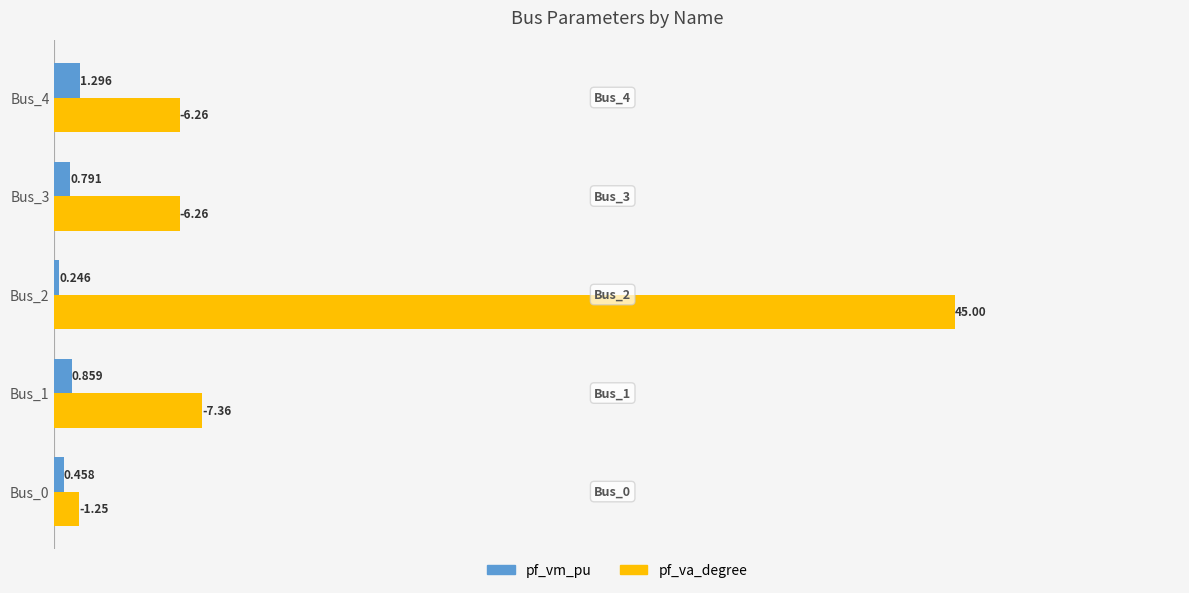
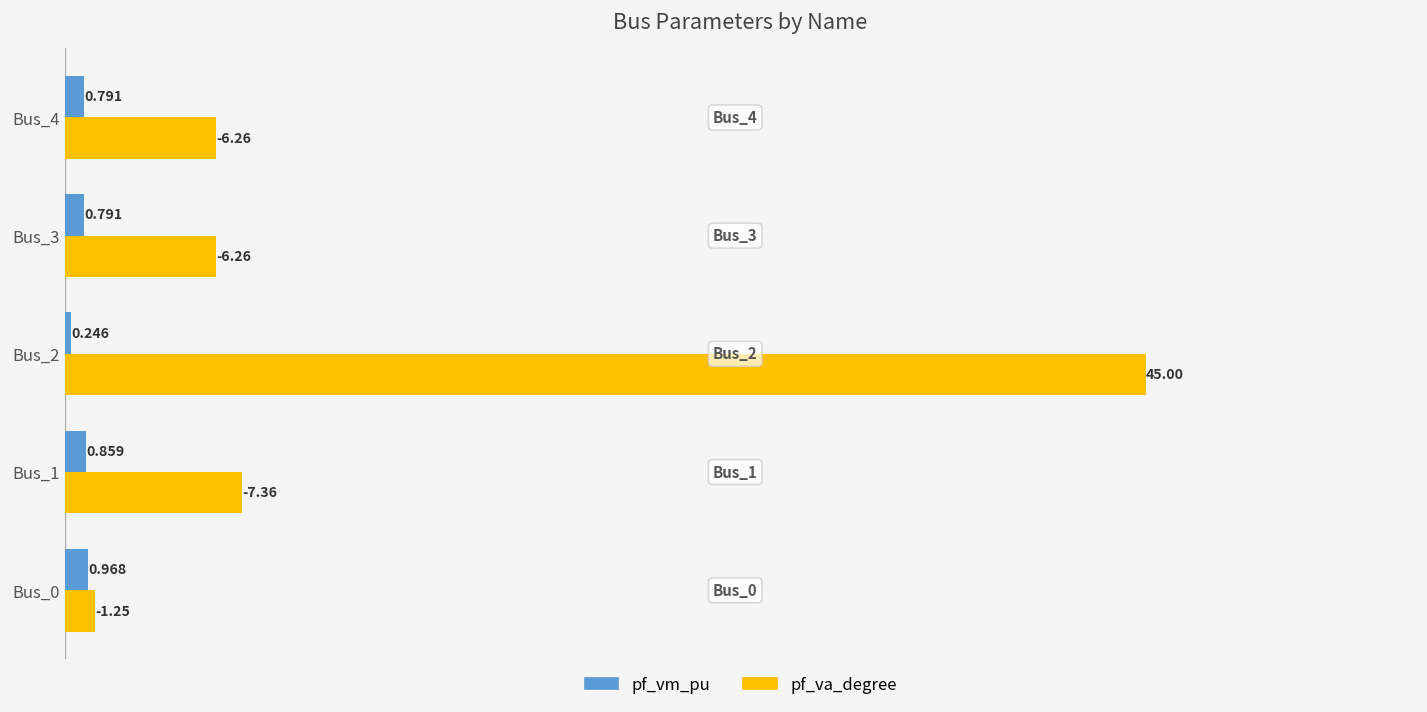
pf_vm_pu, Bus_4: 1.296 -> 0.791
pf_vm_pu, Bus_0: 0.458 -> 0.968
